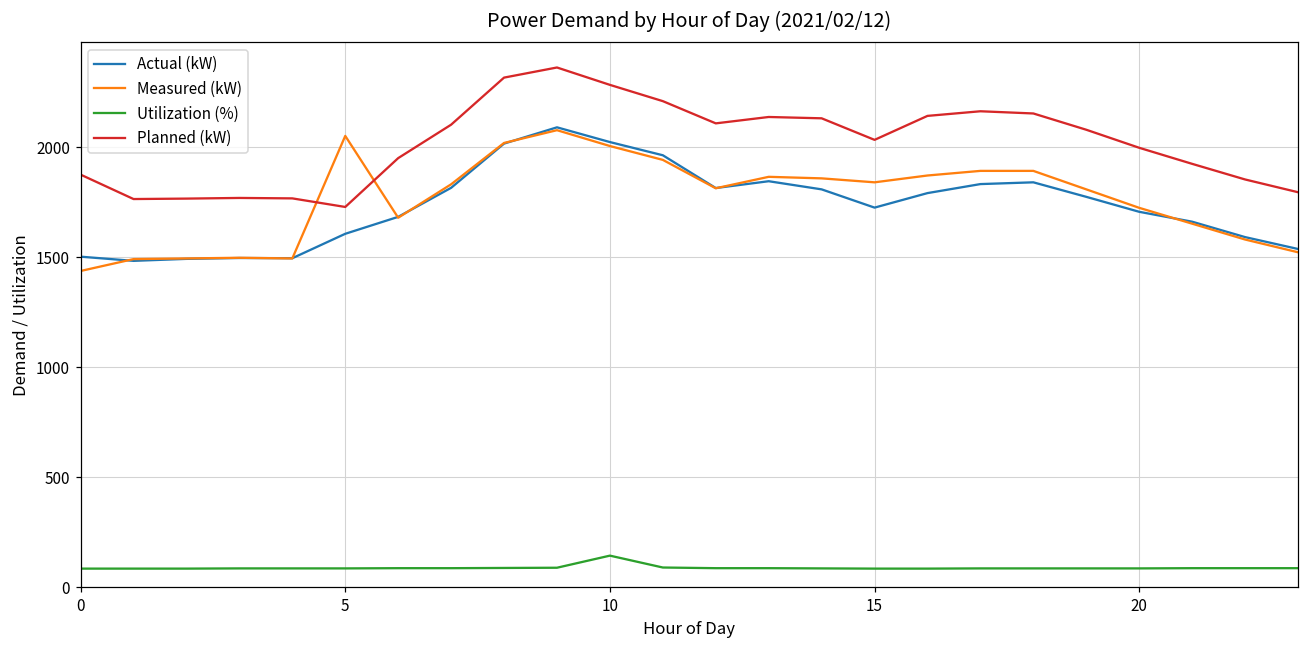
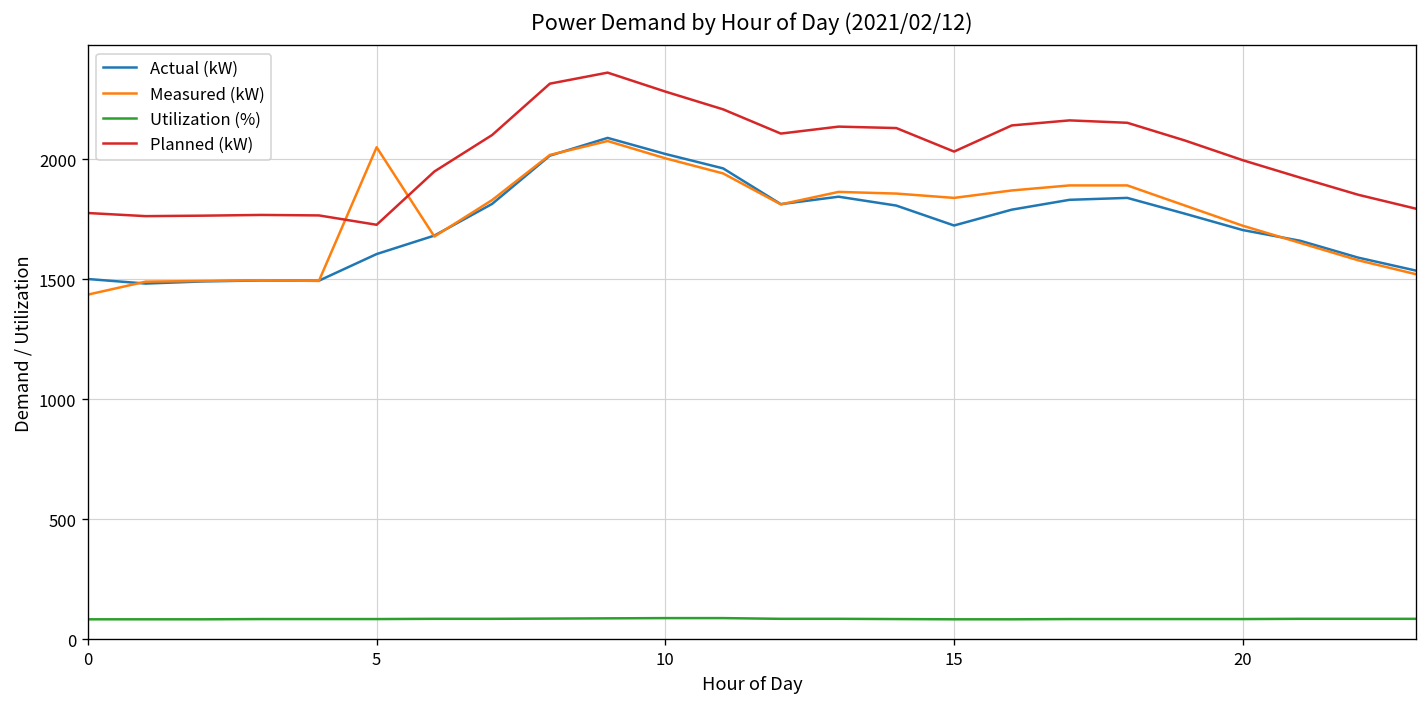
Planned (kW), 0: 1880 -> 1780
Utilization (%), 10: 140 -> 90
